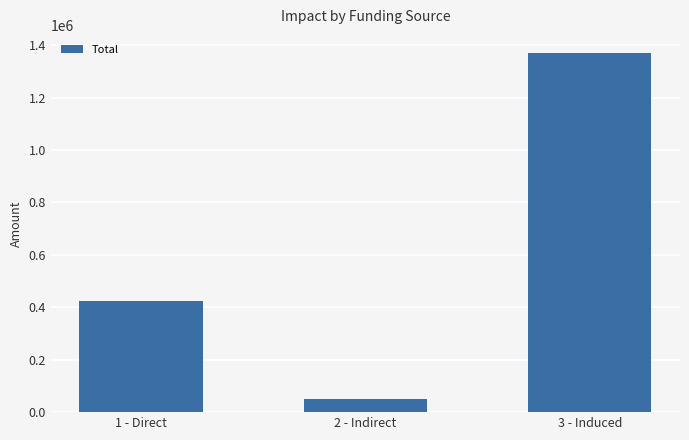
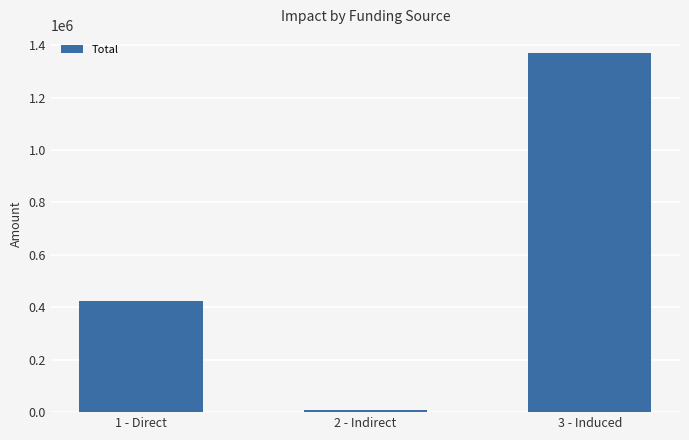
2 - Indirect: 50000 -> 10000
